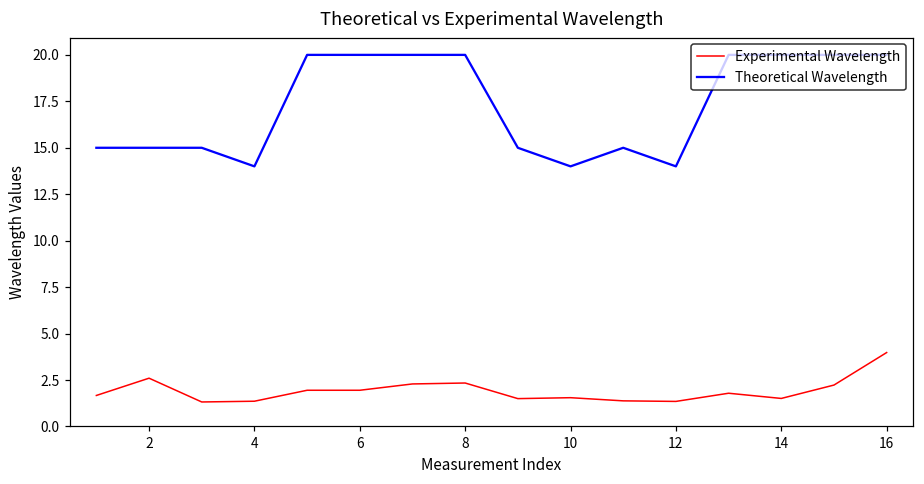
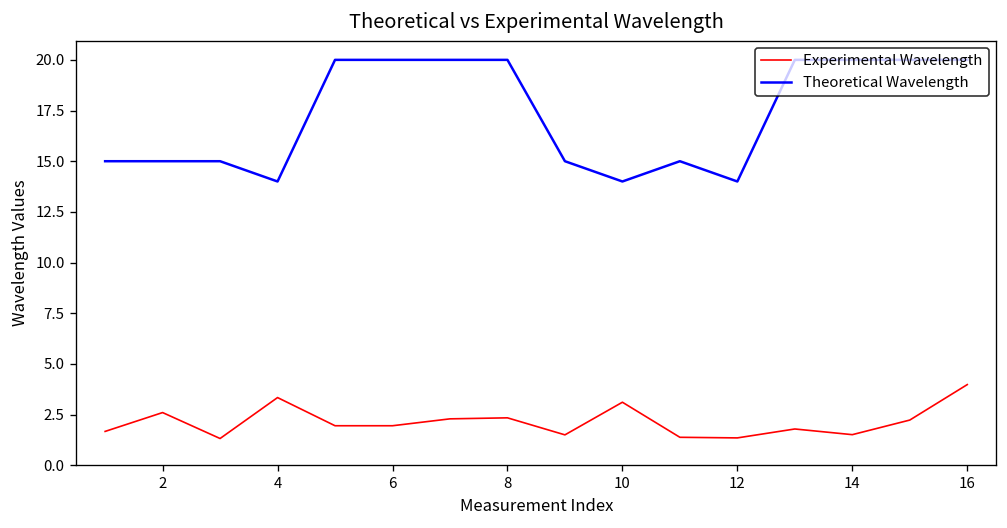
Experimental Wavelength, 4: 1.4 -> 3.3
Experimental Wavelength, 10: 1.6 -> 3.1
